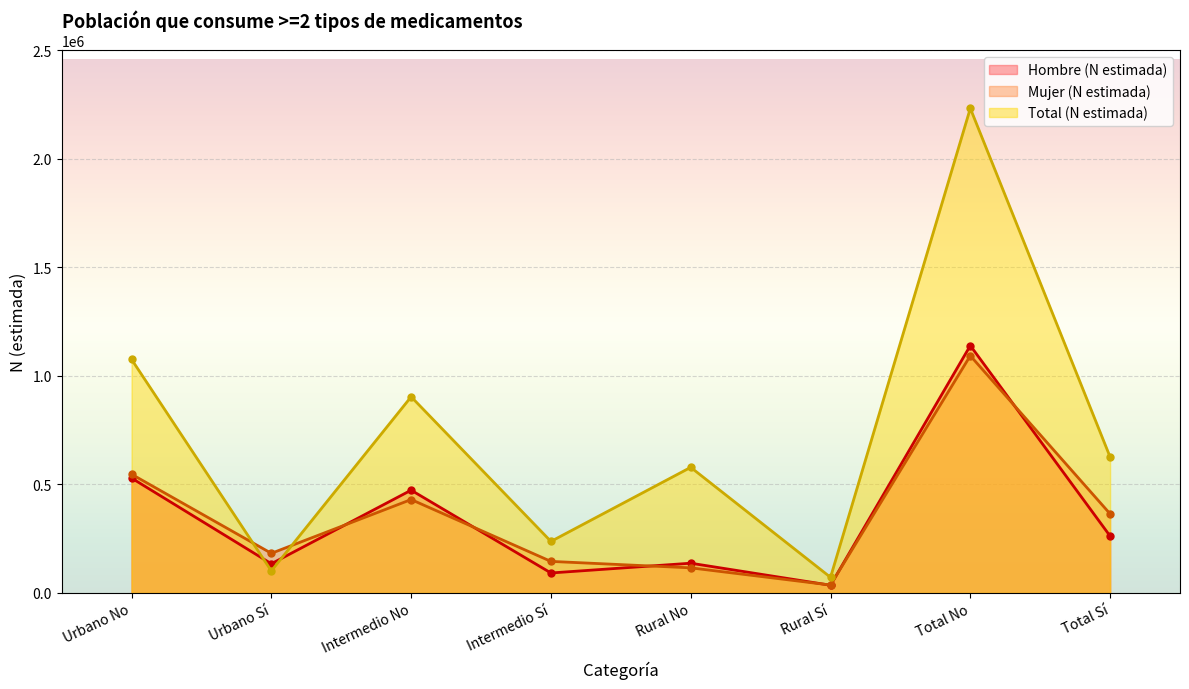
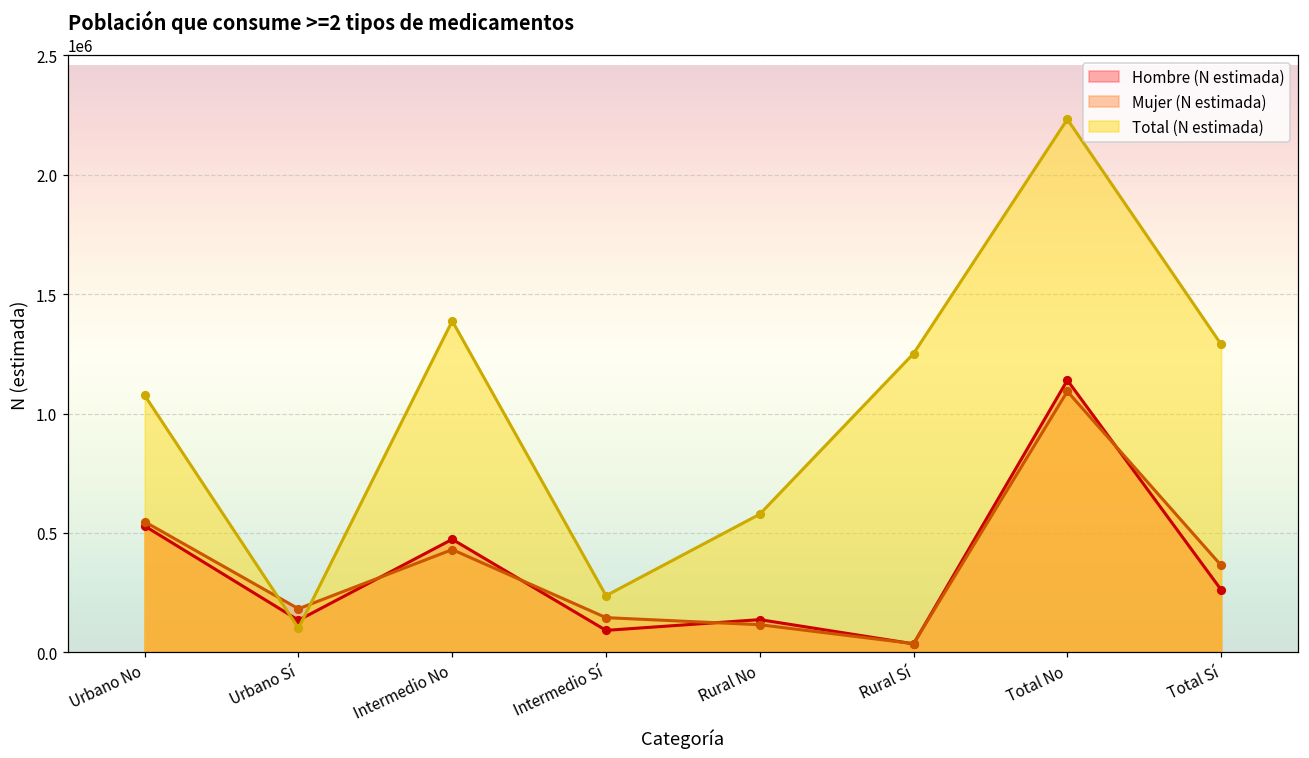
Total (N estimada), Intermedio No: 900000 -> 1390000
Total (N estimada), Rural Sí: 70000 -> 1250000
Total (N estimada), Total Sí: 630000 -> 1290000
